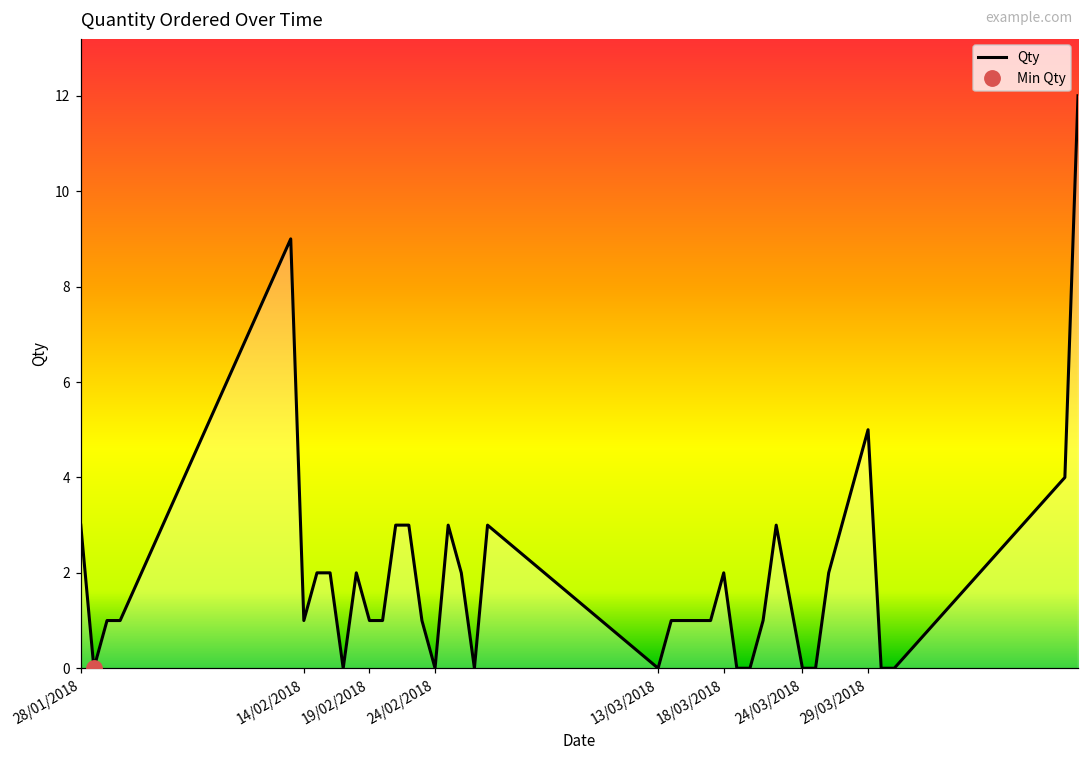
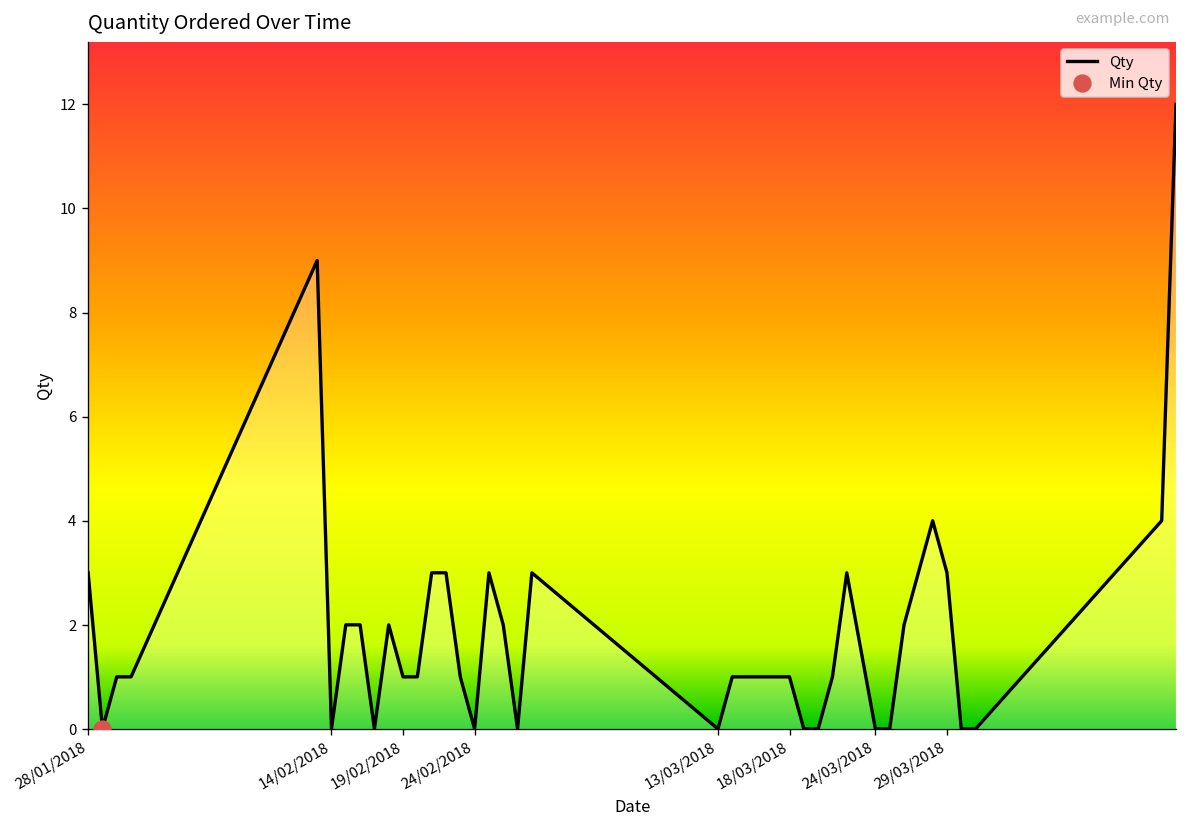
Qty, 14/02/2018: 1 -> 0
Qty, 18/03/2018: 2 -> 1
Qty, 29/03/2018: 5 -> 3
